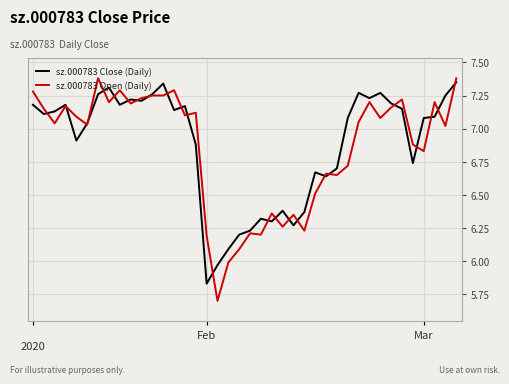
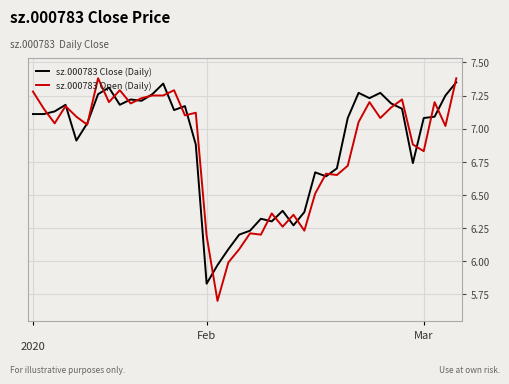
sz.000783 Close (Daily), 2020: 7.18 -> 7.11
